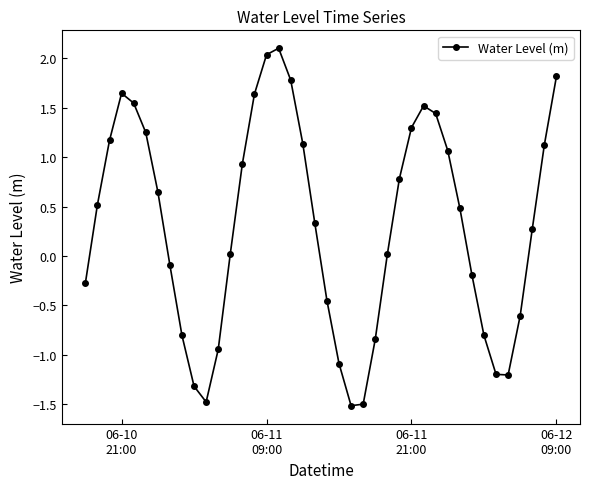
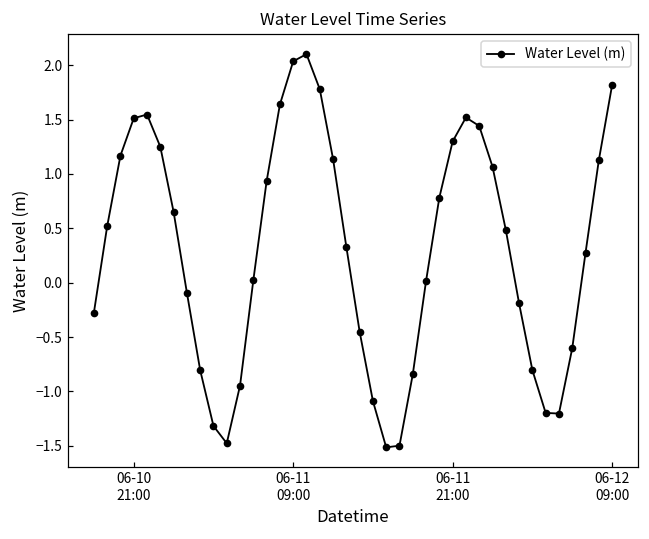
06-10 21:00: 1.6 -> 1.5
